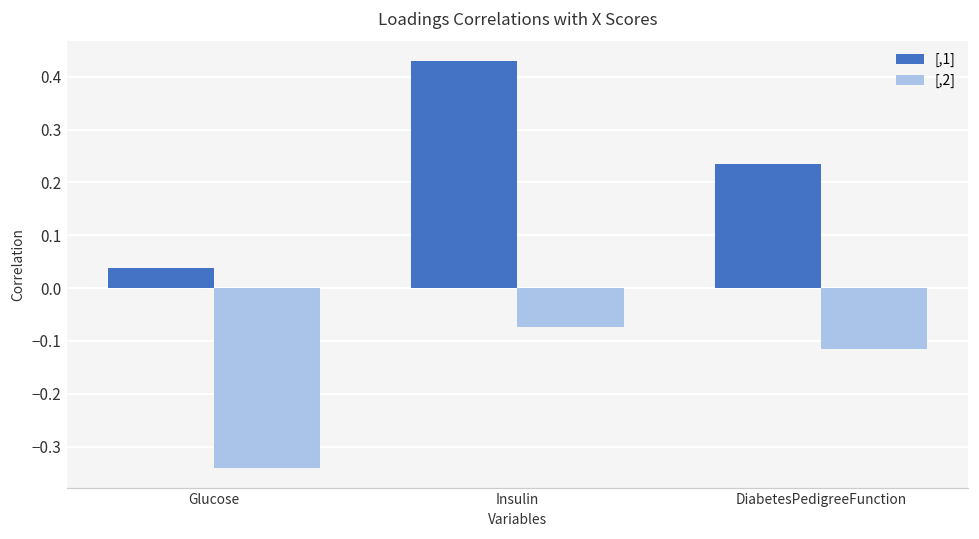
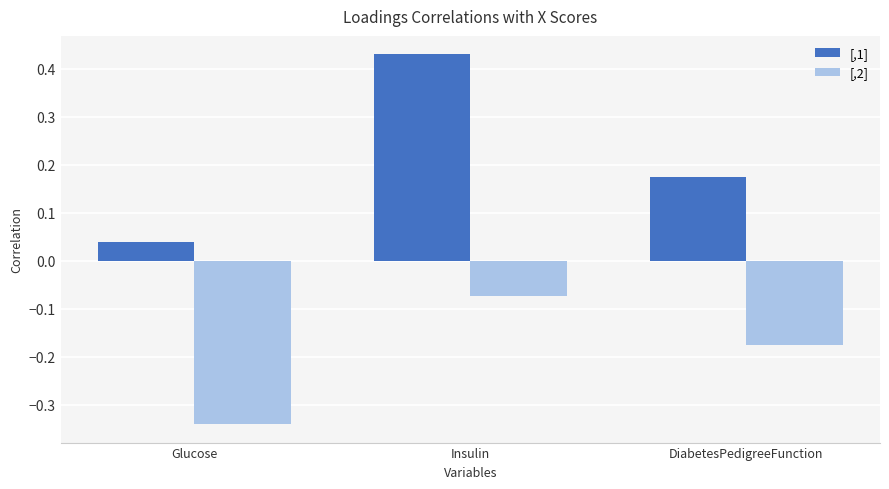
[,1], DiabetesPedigreeFunction: 0.23 -> 0.18
[,2], DiabetesPedigreeFunction: -0.12 -> -0.18
